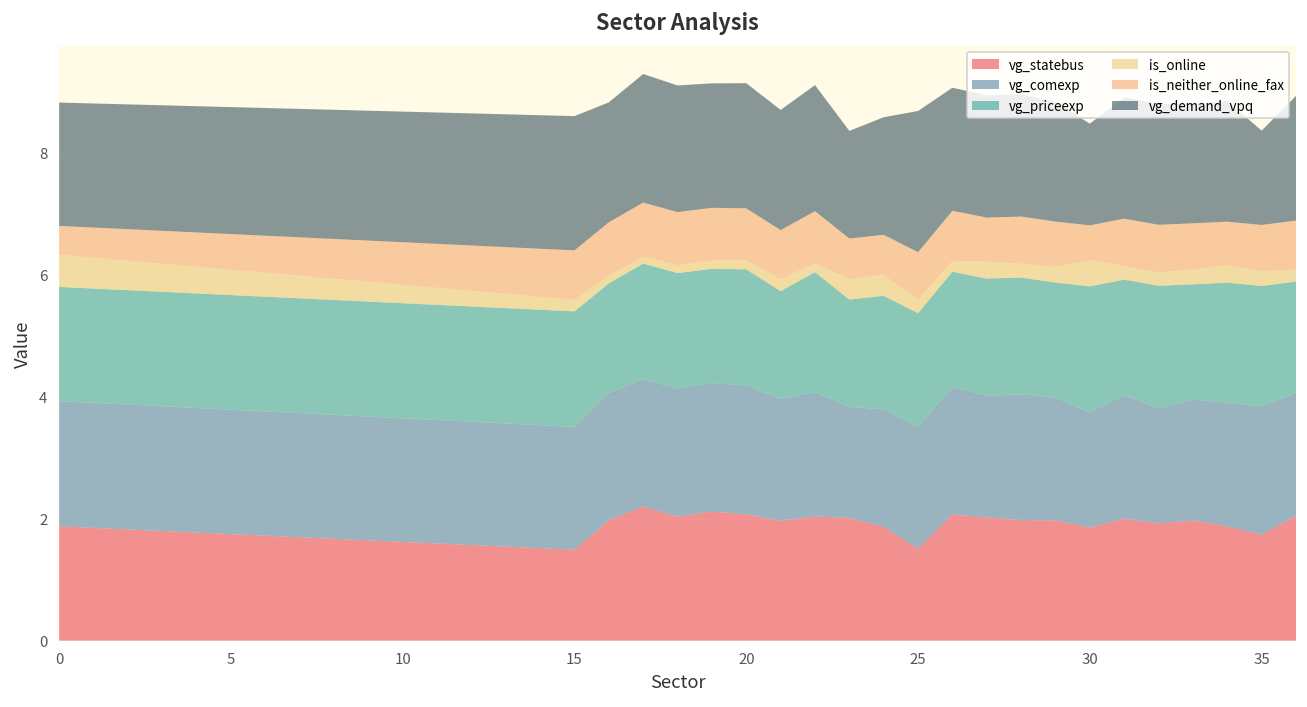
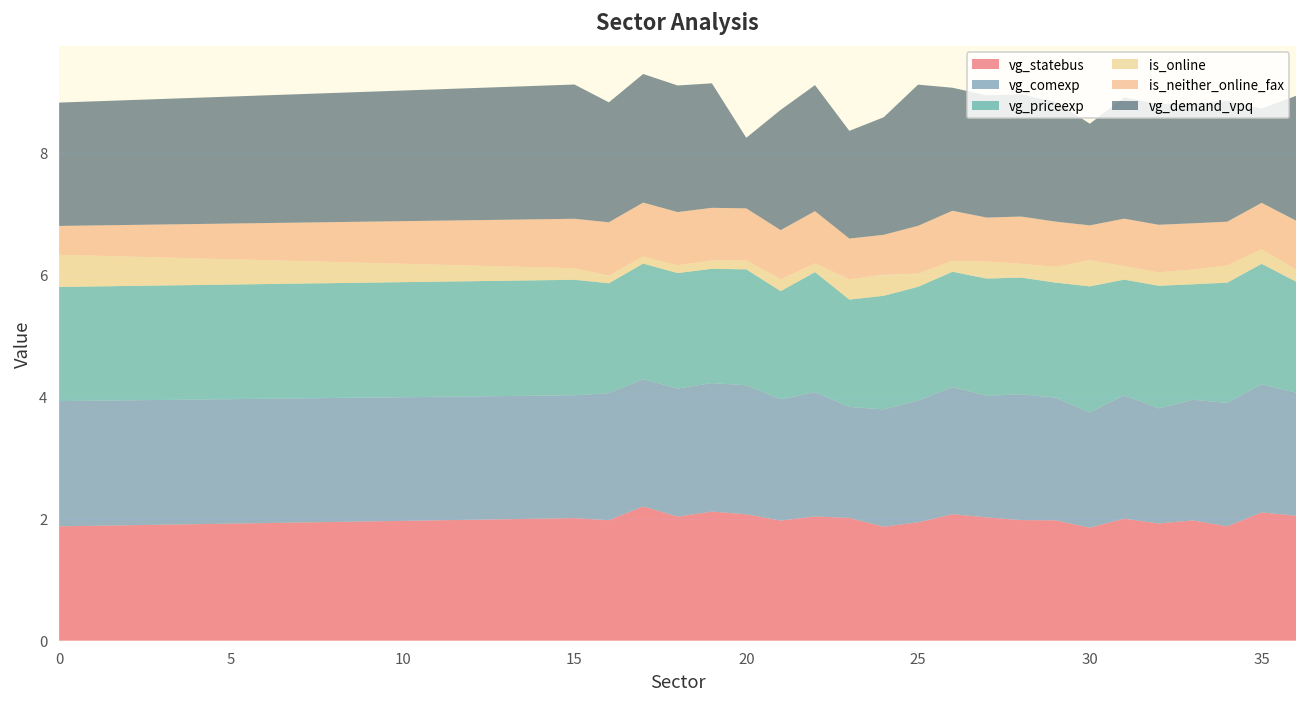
vg_statebus, 15: 1.5 -> 2.0
vg_demand_vpq, 20: 2.1 -> 1.2
vg_statebus, 25: 1.5 -> 1.9
vg_statebus, 35: 1.7 -> 2.1
